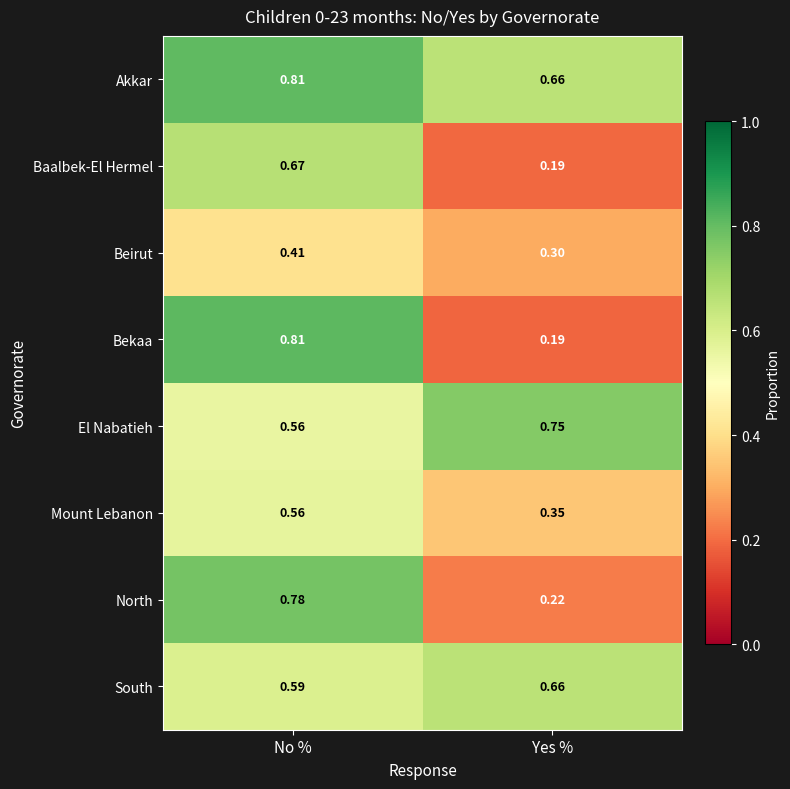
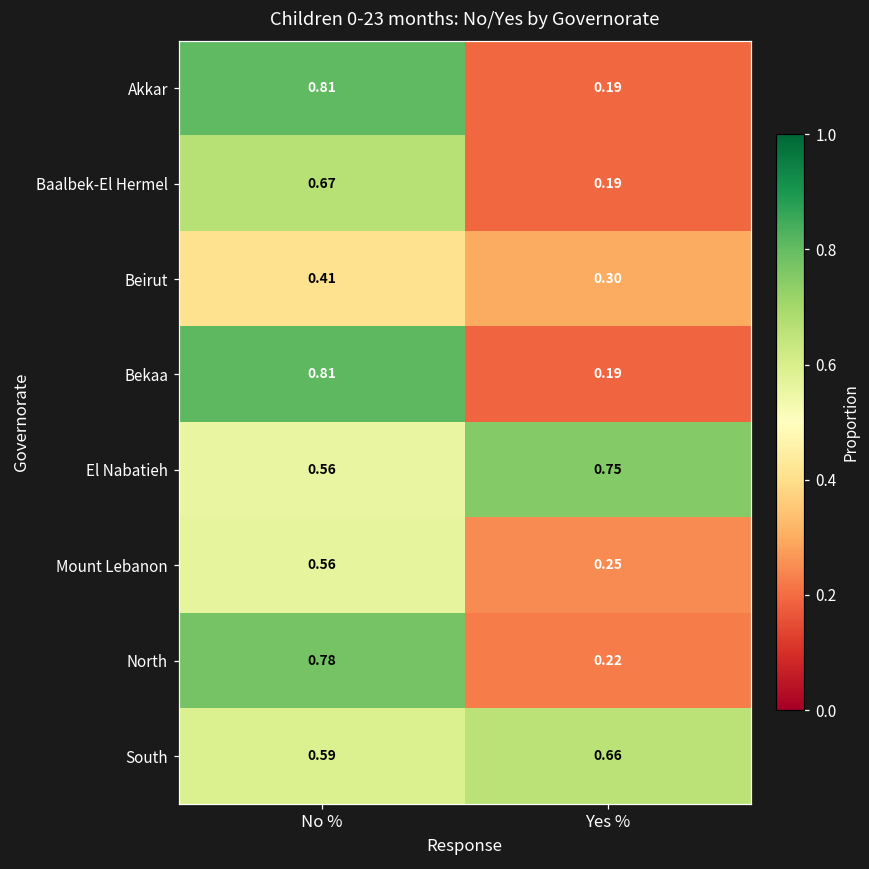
Akkar, Yes %: 0.66 -> 0.19
Mount Lebanon, Yes %: 0.35 -> 0.25
